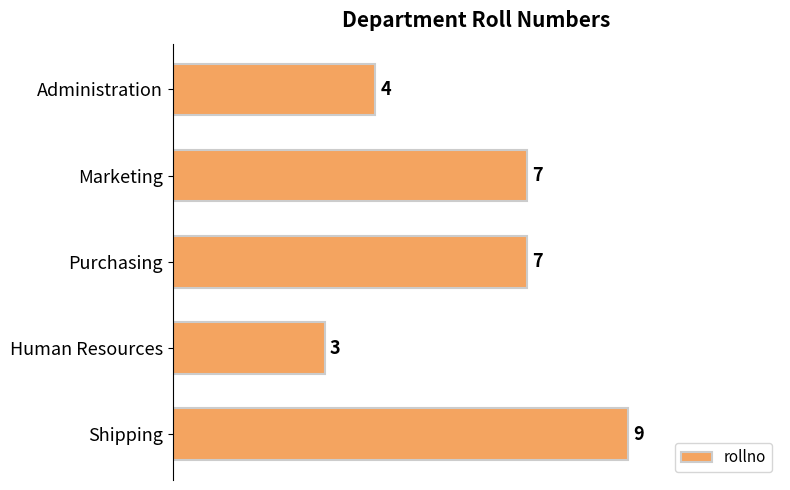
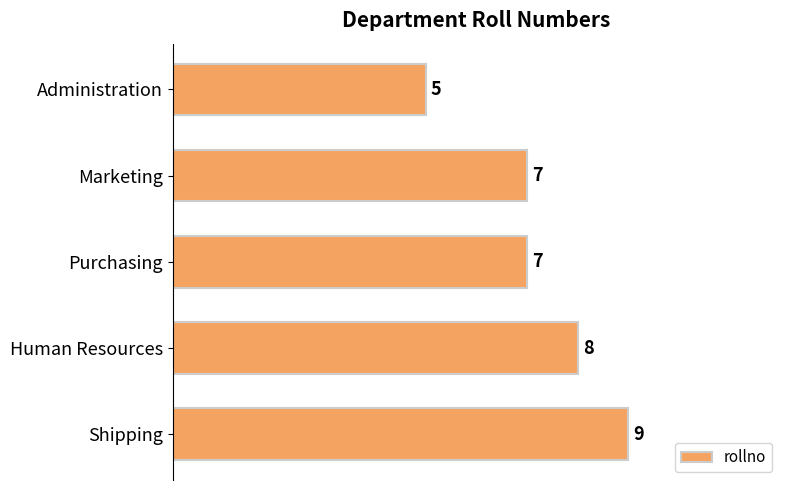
Administration: 4 -> 5
Human Resources: 3 -> 8
